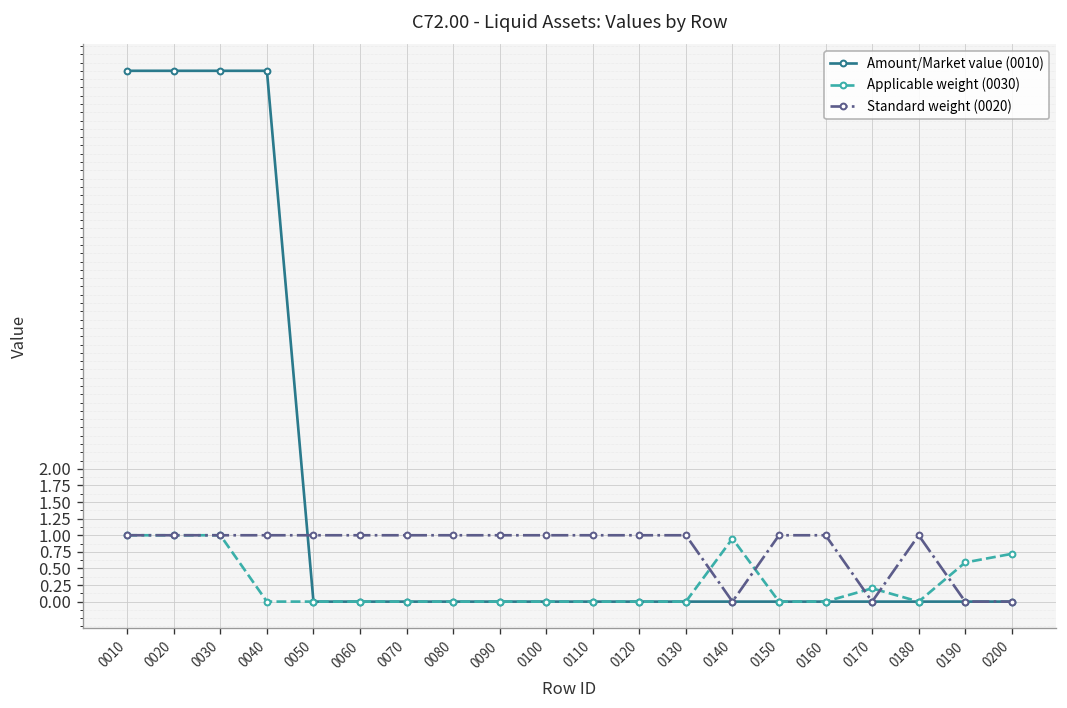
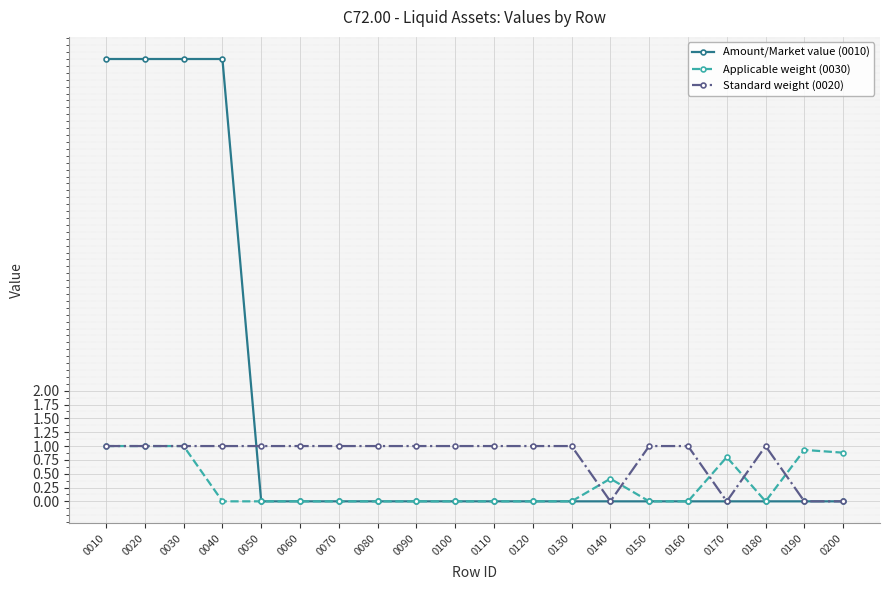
Applicable weight (0030), 0140: 1.0 -> 0.4
Applicable weight (0030), 0170: 0.2 -> 0.8
Applicable weight (0030), 0190: 0.6 -> 0.9
Applicable weight (0030), 0200: 0.7 -> 0.9
